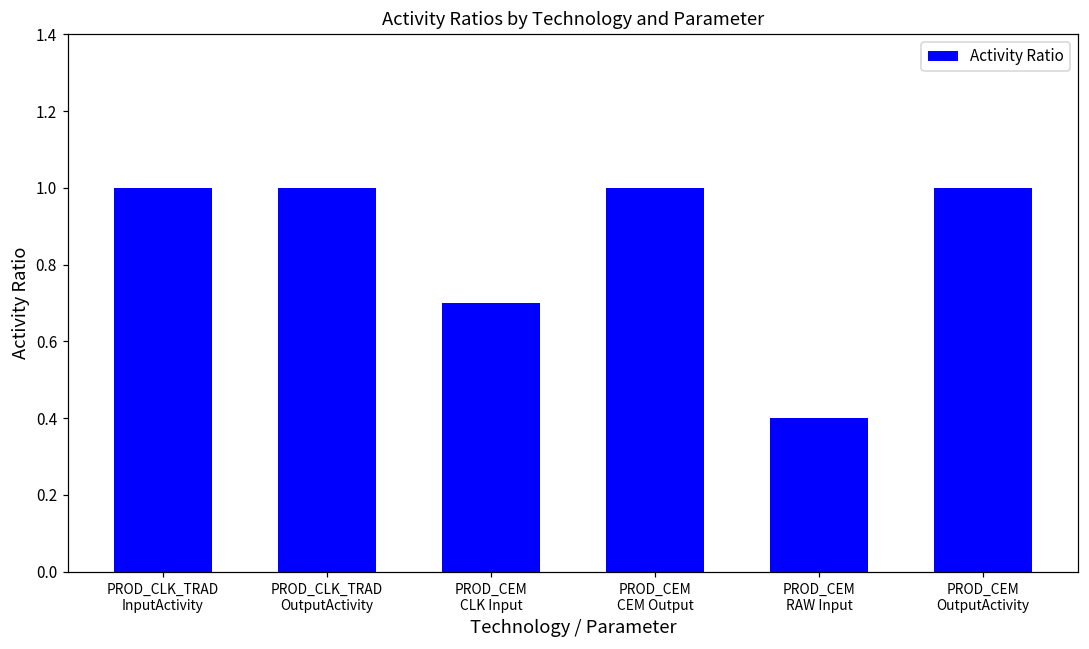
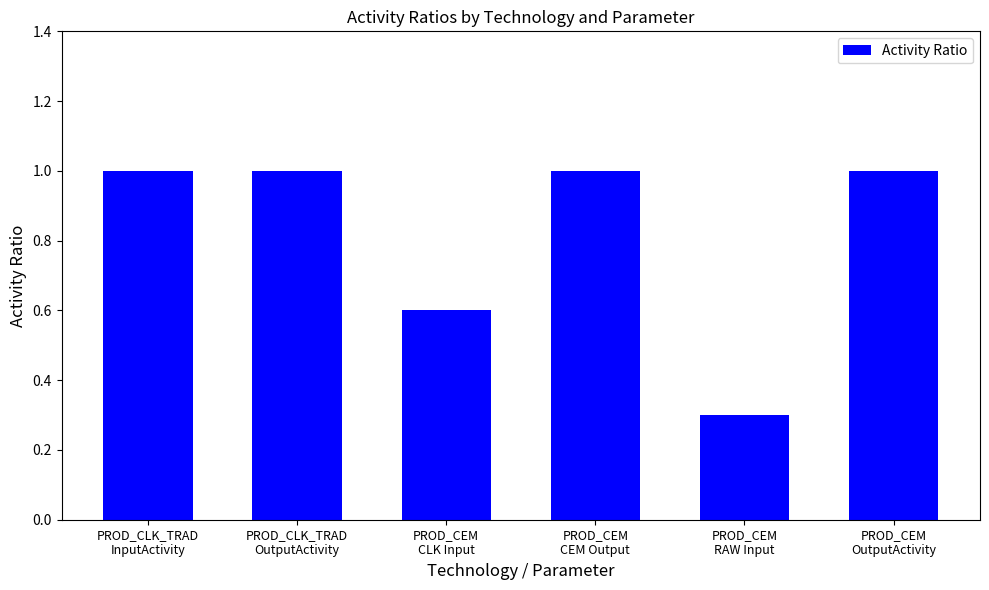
PROD_CEM CLK Input: 0.7 -> 0.6
PROD_CEM RAW Input: 0.4 -> 0.3
